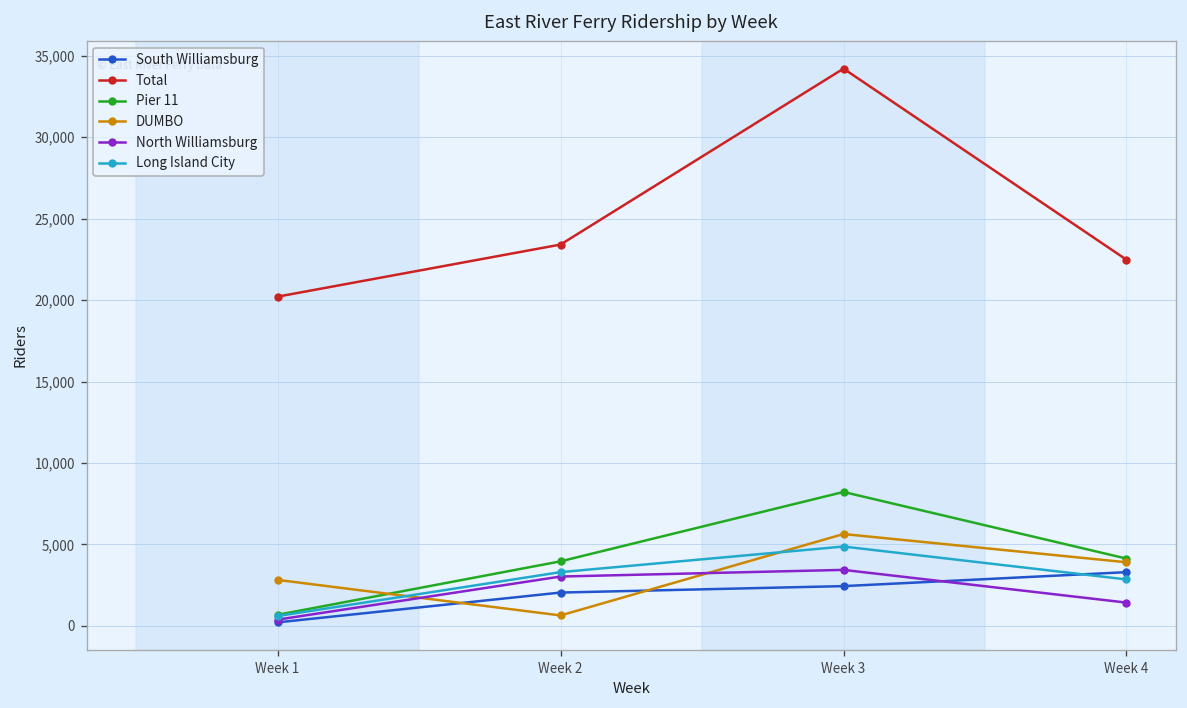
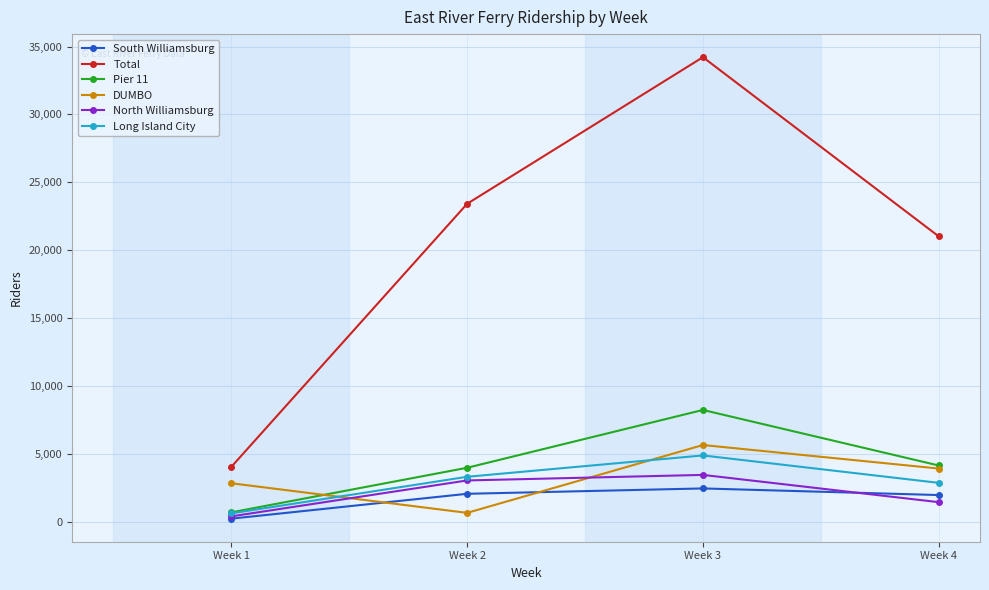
Total, Week 1: 20,200 -> 4,000
South Williamsburg, Week 4: 3,300 -> 2,000
Total, Week 4: 22,500 -> 21,000
